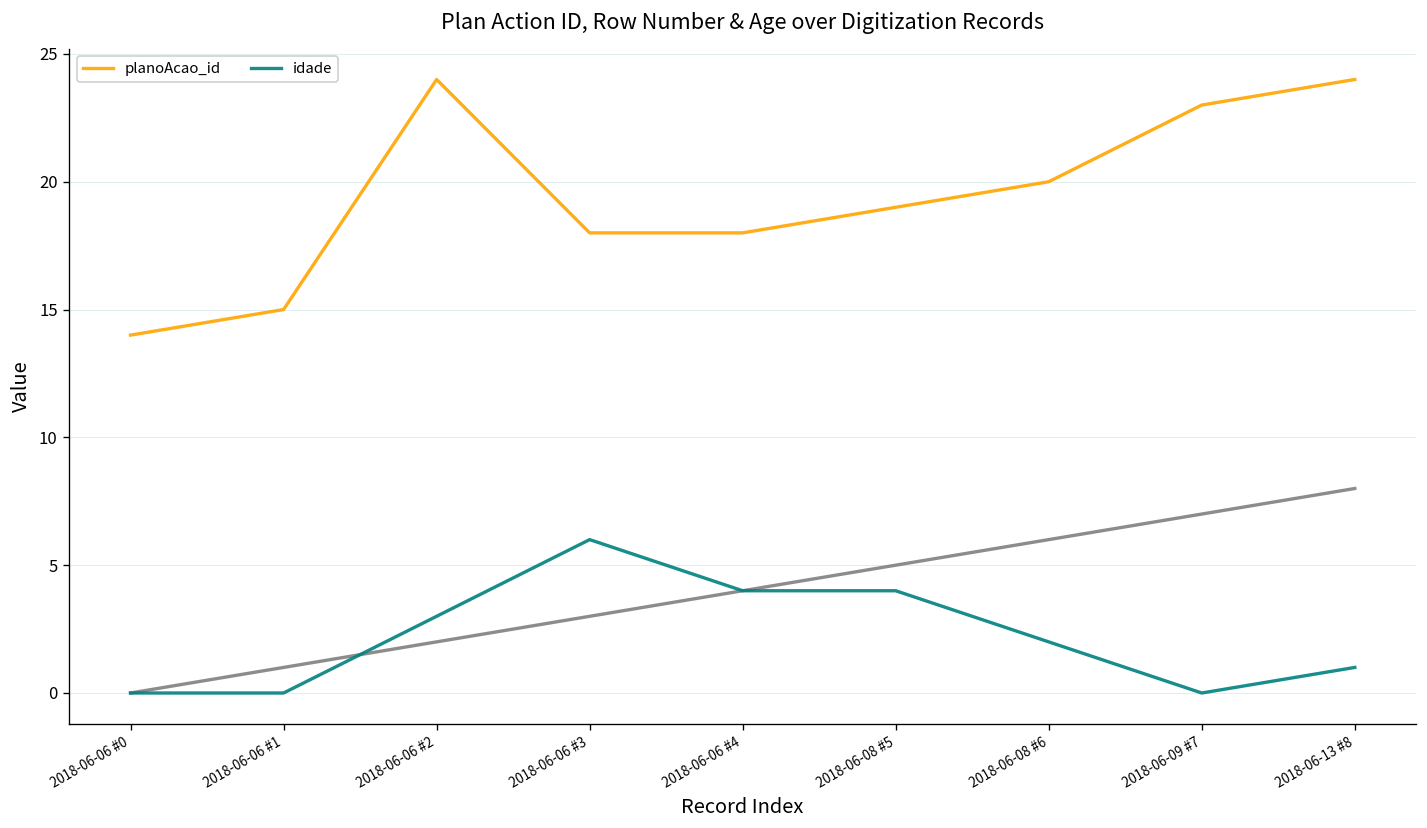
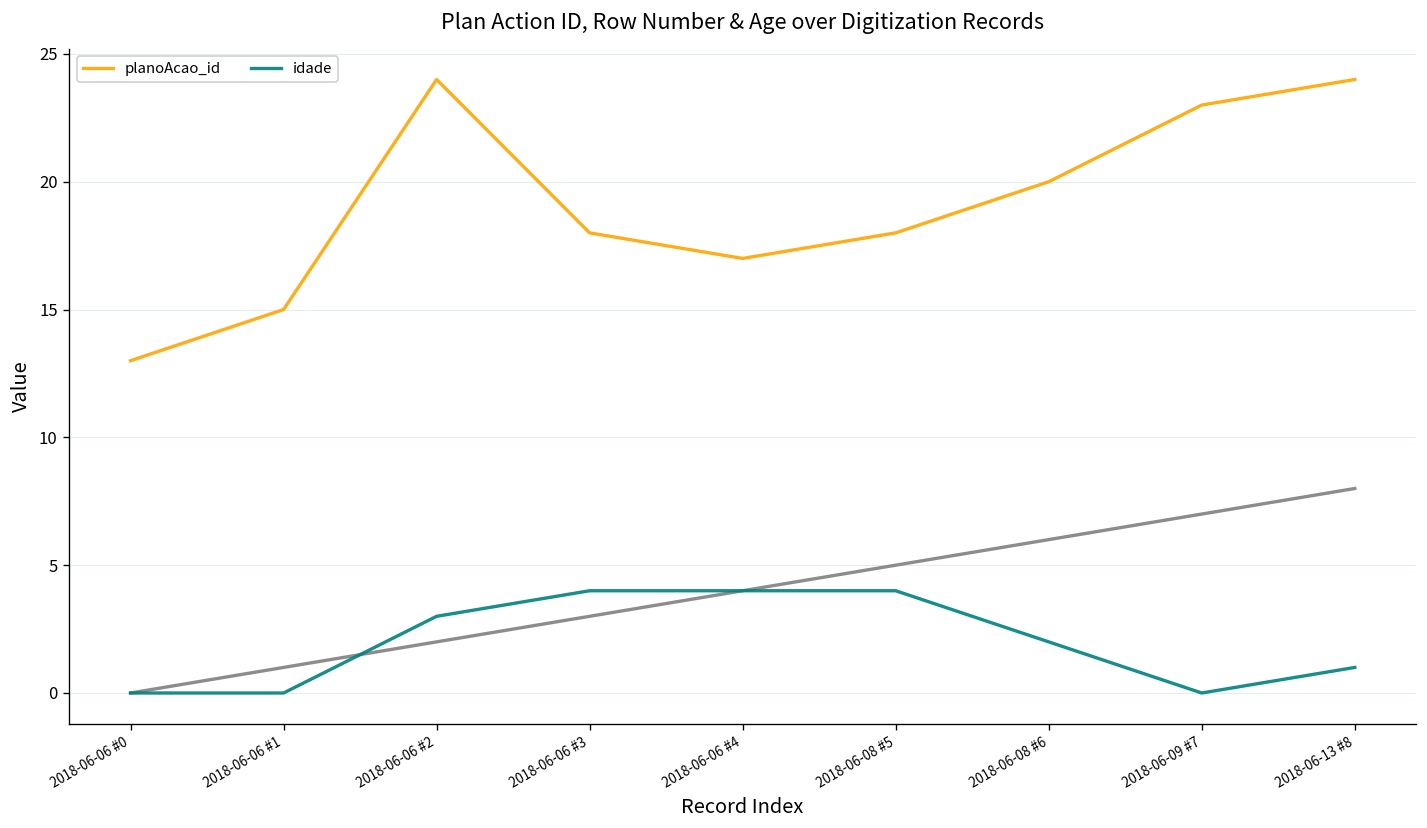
planoAcao_id, 2018-06-06 #0: 14 -> 13
idade, 2018-06-06 #3: 6 -> 4
planoAcao_id, 2018-06-06 #4: 18 -> 17
planoAcao_id, 2018-06-08 #5: 19 -> 18
